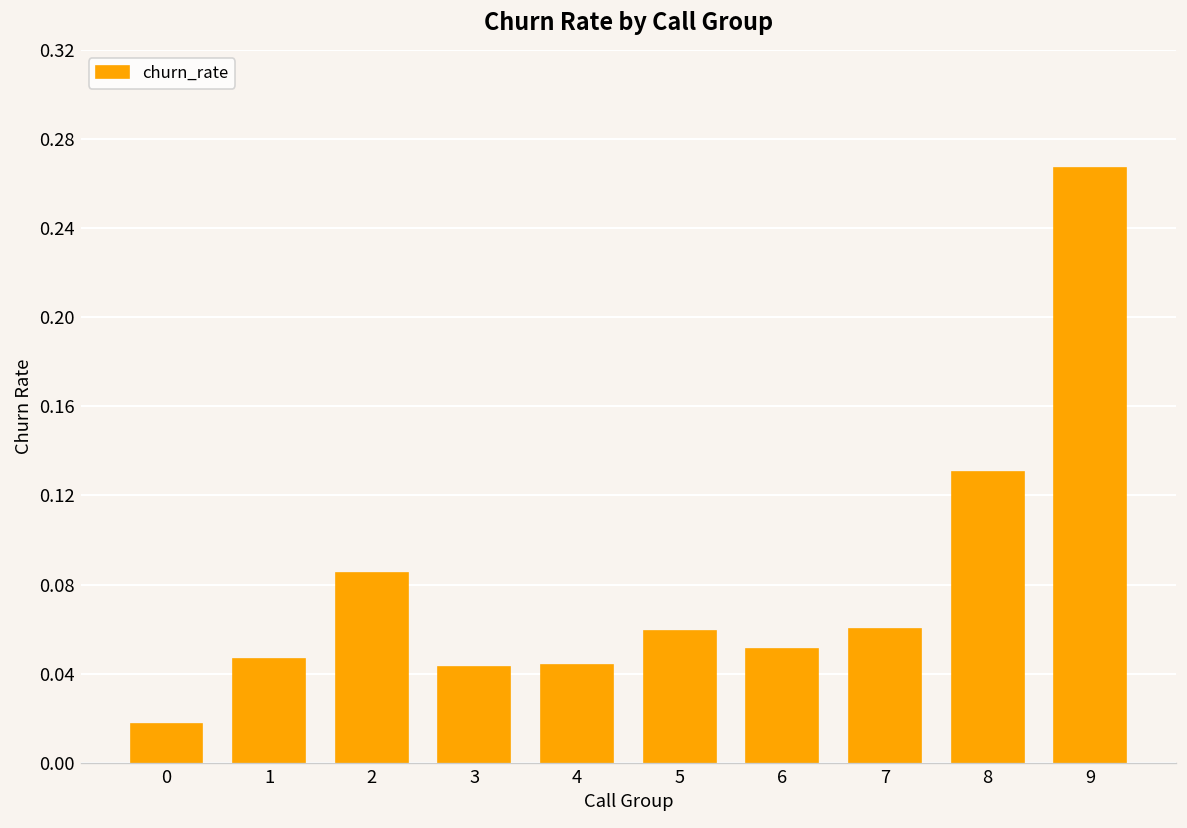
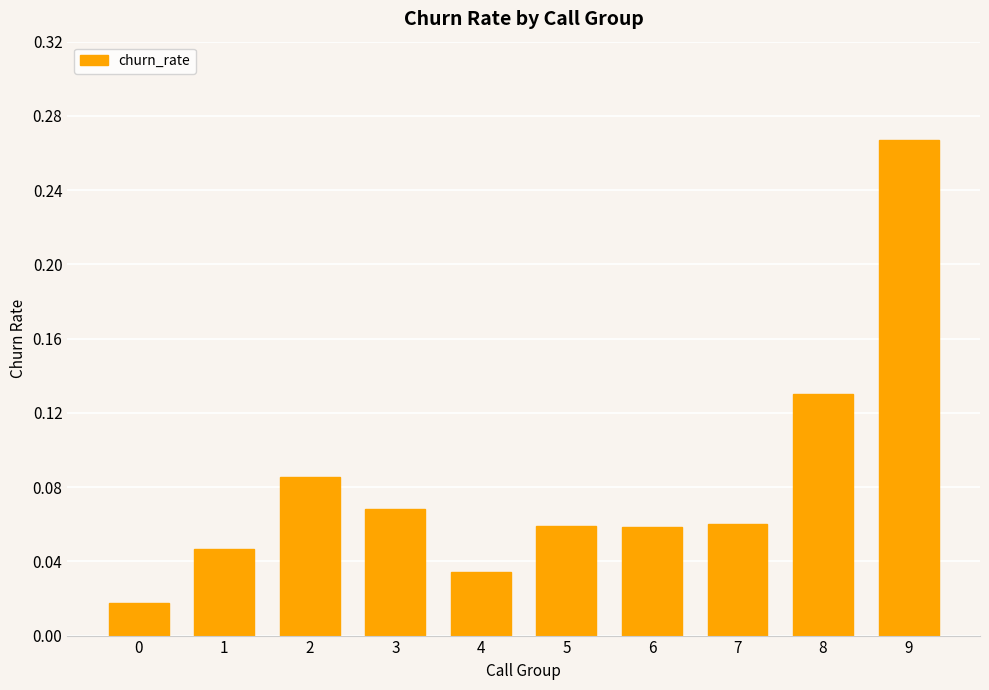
3: 0.043 -> 0.068
4: 0.044 -> 0.034
6: 0.051 -> 0.058
